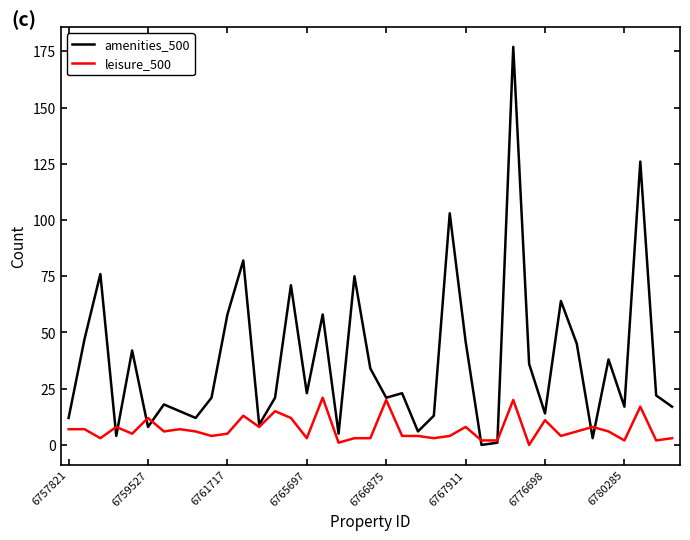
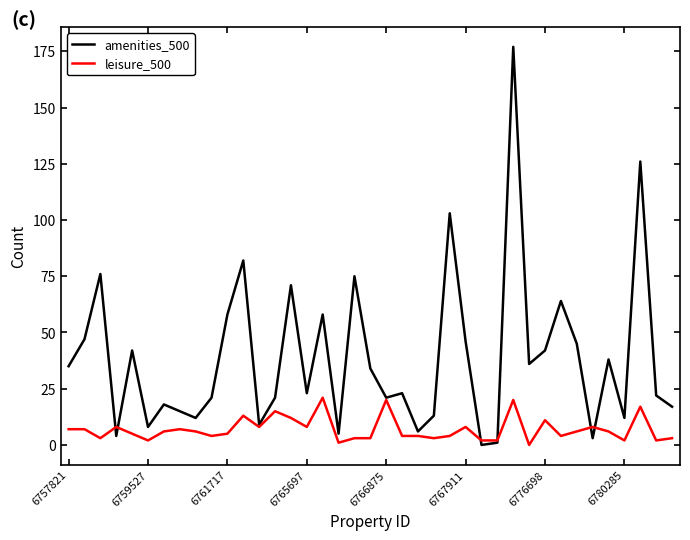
amenities_500, 6757821: 12 -> 35
leisure_500, 6759527: 12 -> 2
leisure_500, 6765697: 3 -> 8
amenities_500, 6776698: 14 -> 42
amenities_500, 6780285: 17 -> 12
